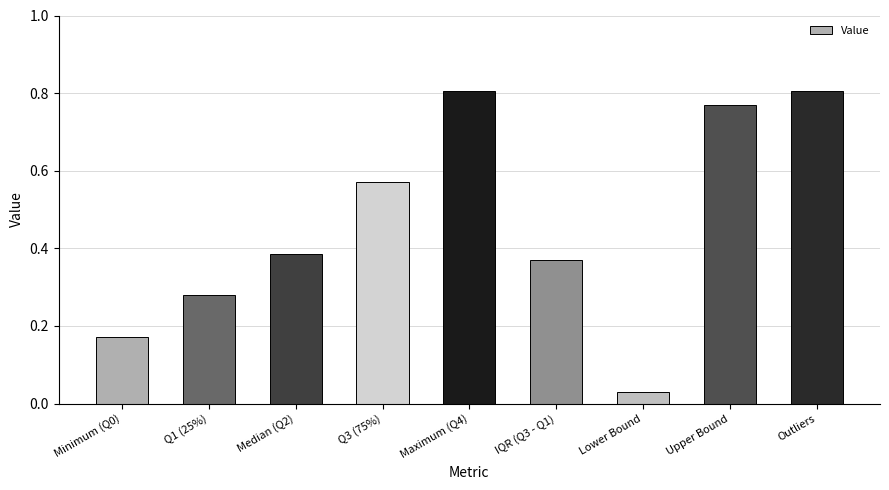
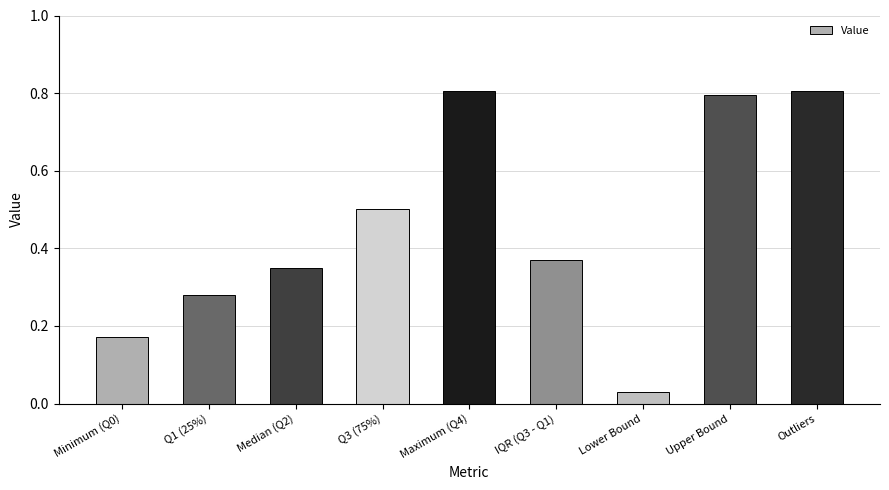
Median (Q2): 0.39 -> 0.35
Q3 (75%): 0.57 -> 0.50
Upper Bound: 0.77 -> 0.79
